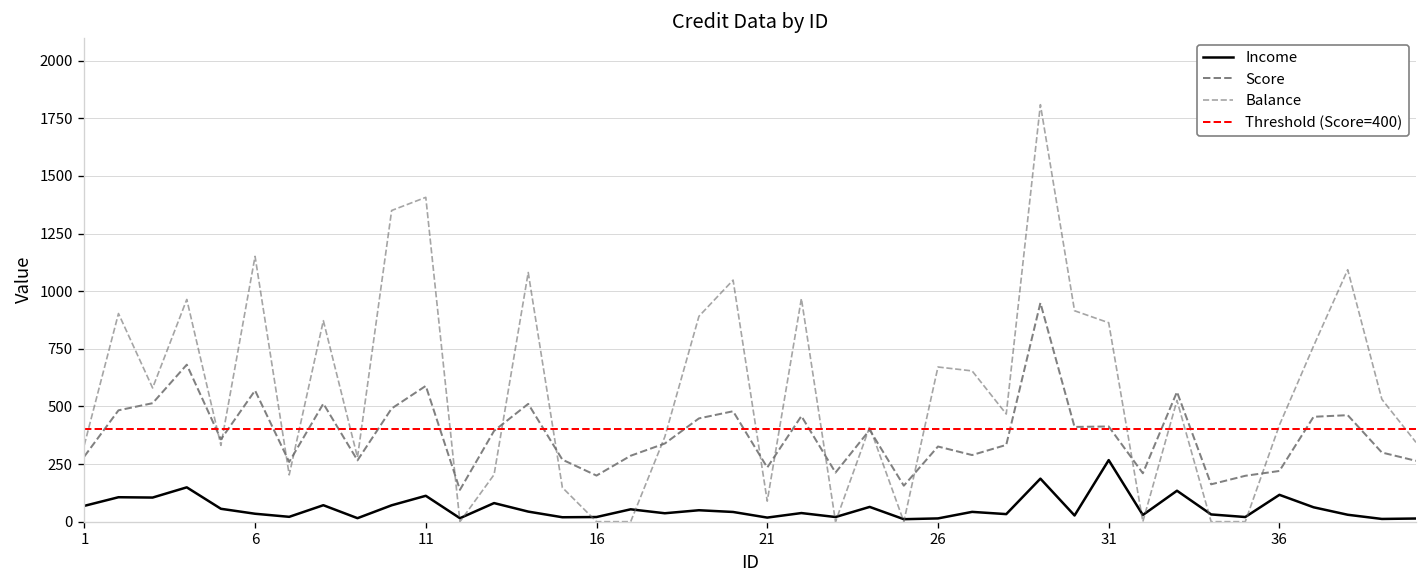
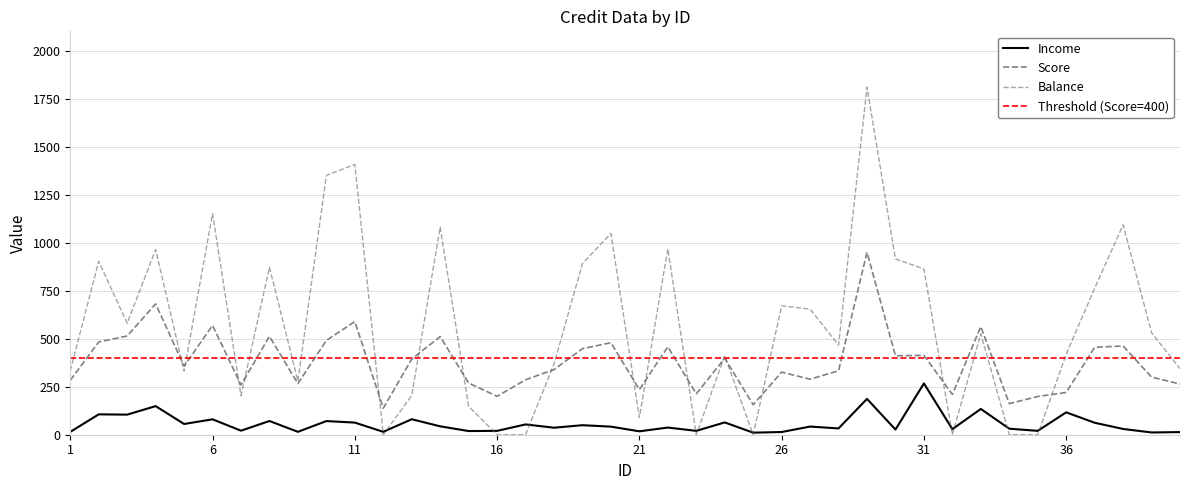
Income, 1: 70 -> 10
Income, 6: 30 -> 80
Income, 11: 110 -> 60
